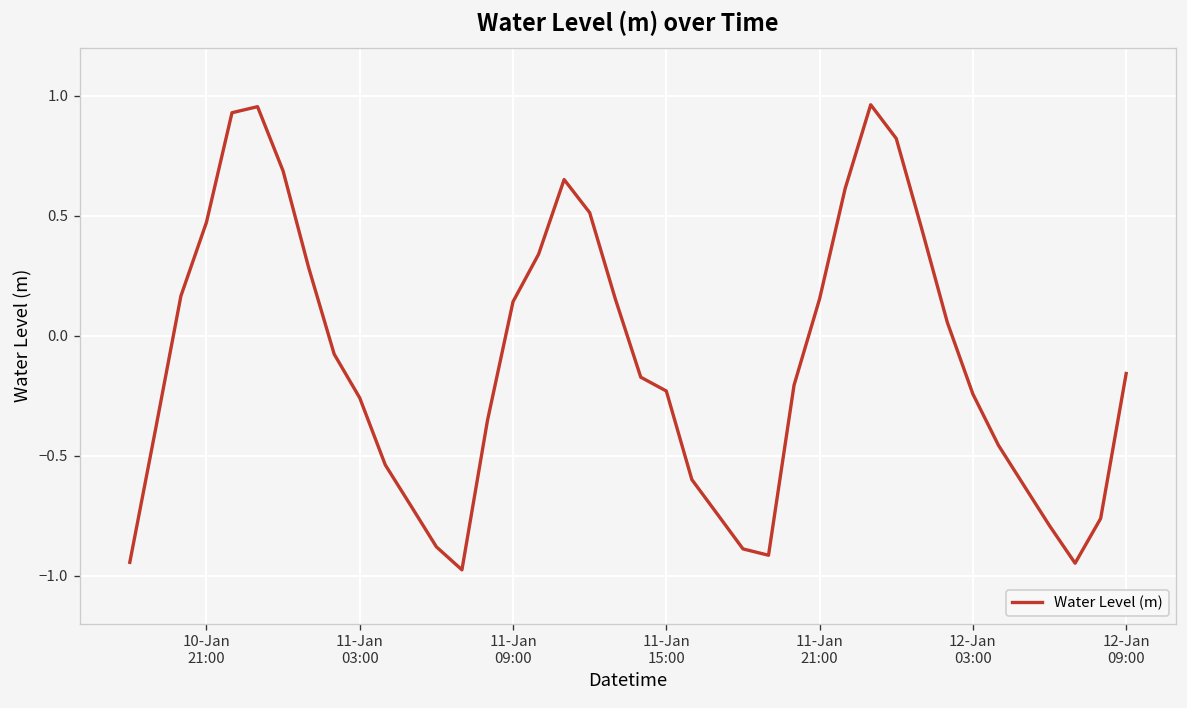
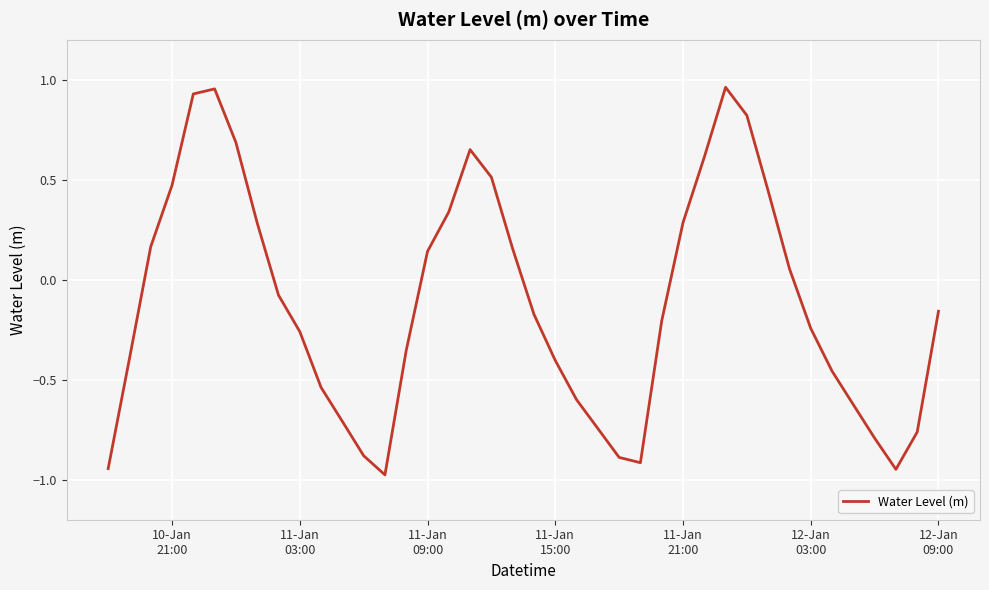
11-Jan 15:00: -0.23 -> -0.40
11-Jan 21:00: 0.15 -> 0.29
